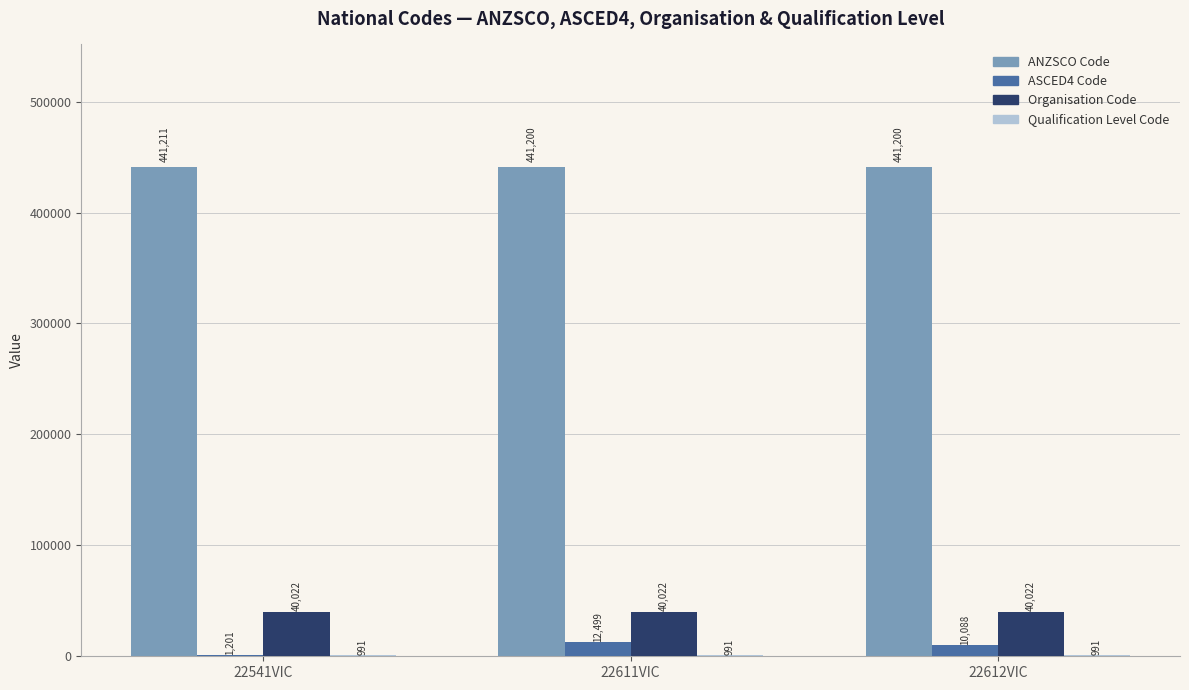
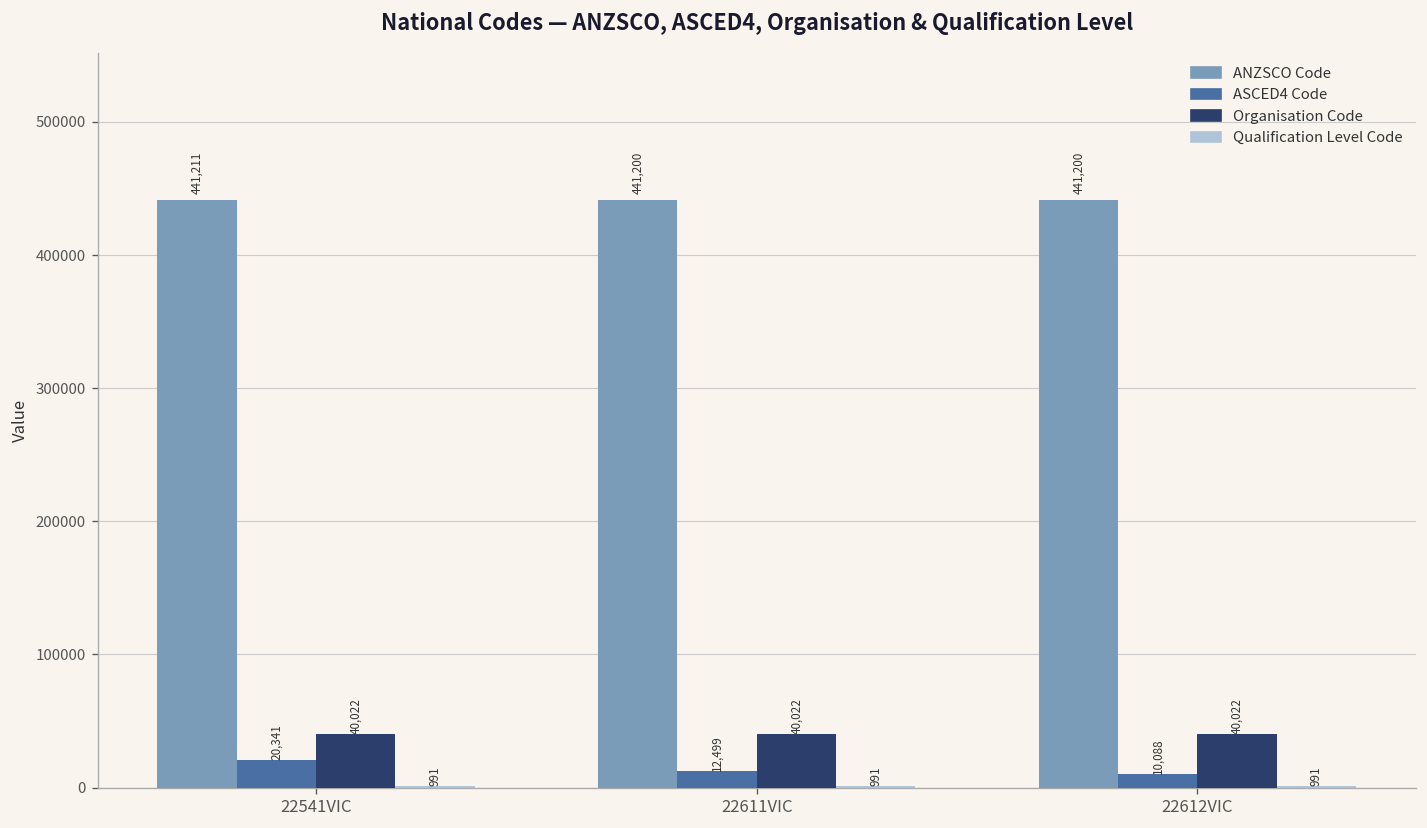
ASCED4 Code, 22541VIC: 1,201 -> 20,341
